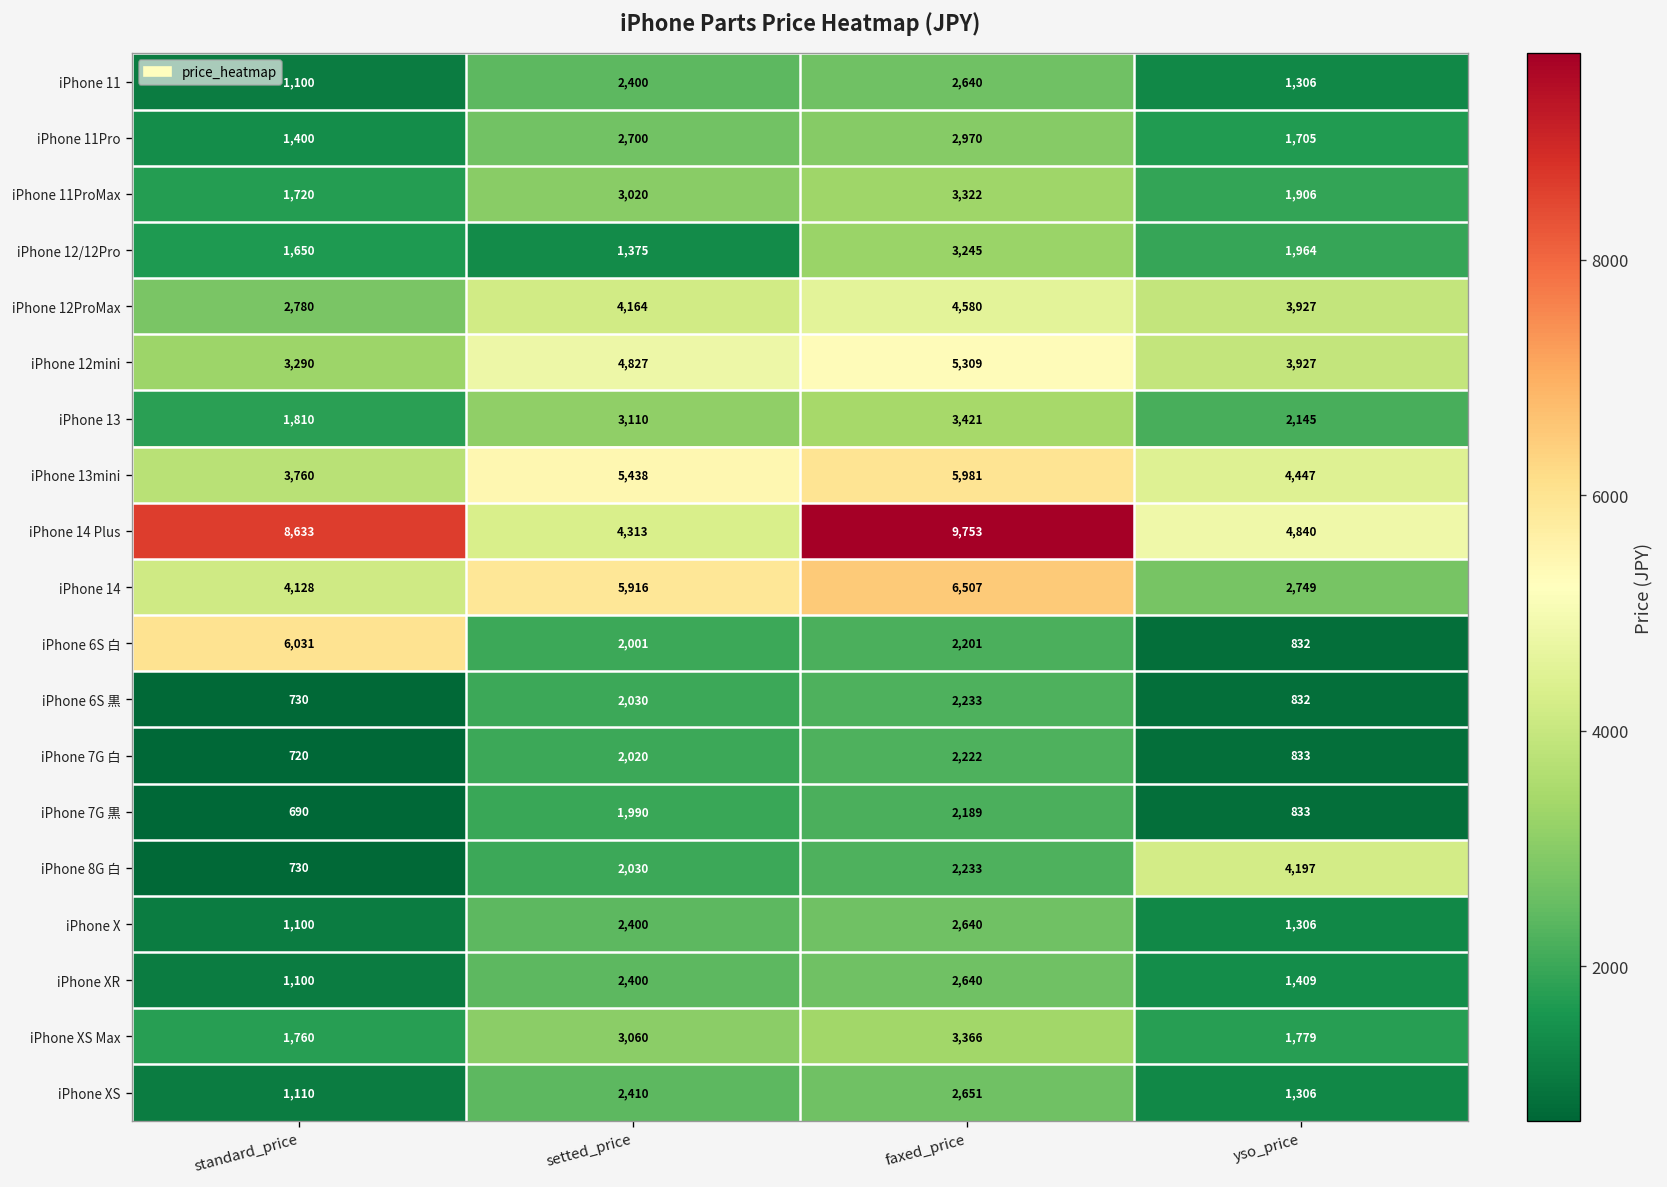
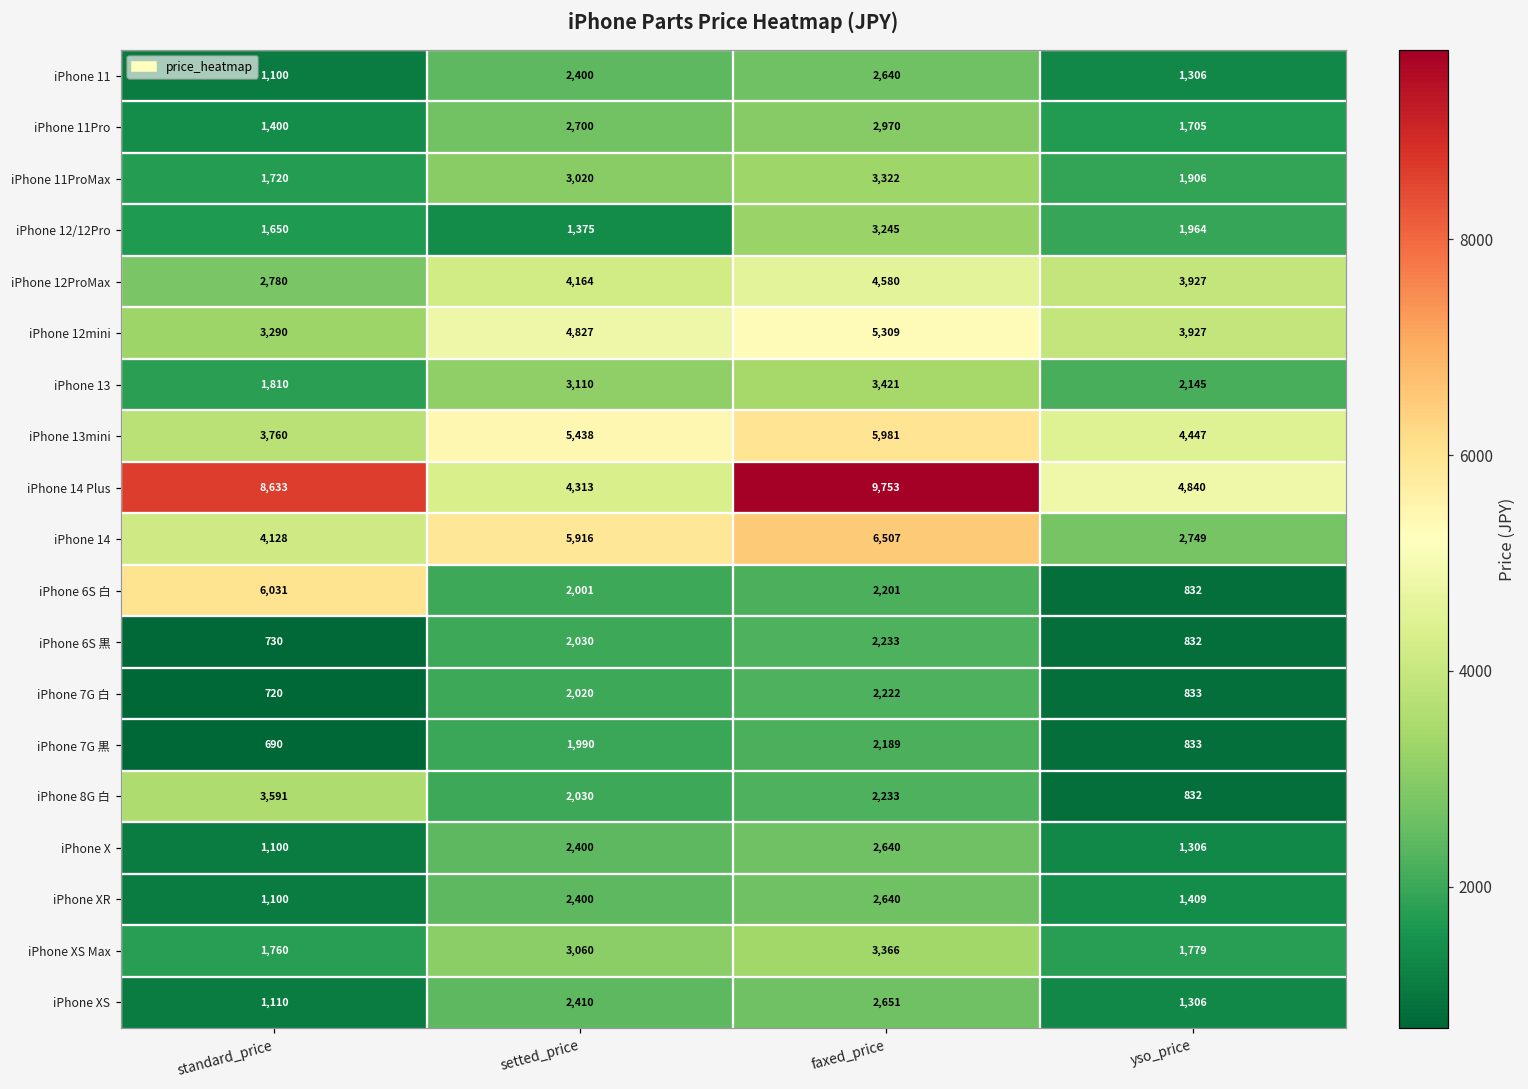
iPhone 8G 白, standard_price: 730 -> 3,591
iPhone 8G 白, yso_price: 4,197 -> 832
